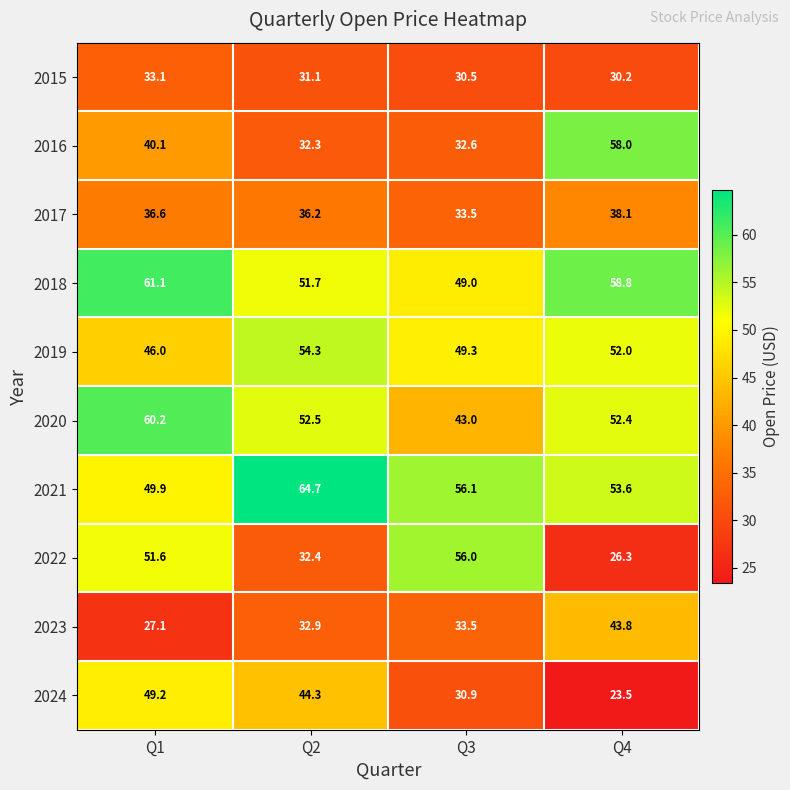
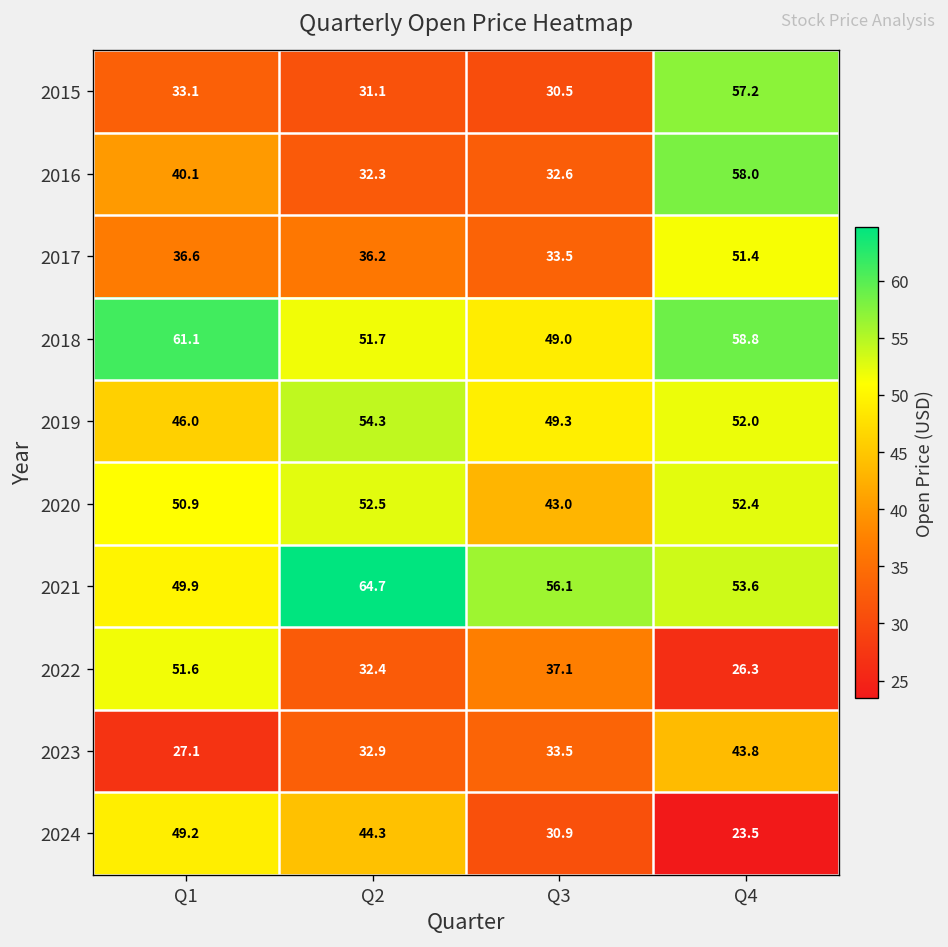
2015, Q4: 30.2 -> 57.2
2017, Q4: 38.1 -> 51.4
2020, Q1: 60.2 -> 50.9
2022, Q3: 56.0 -> 37.1
